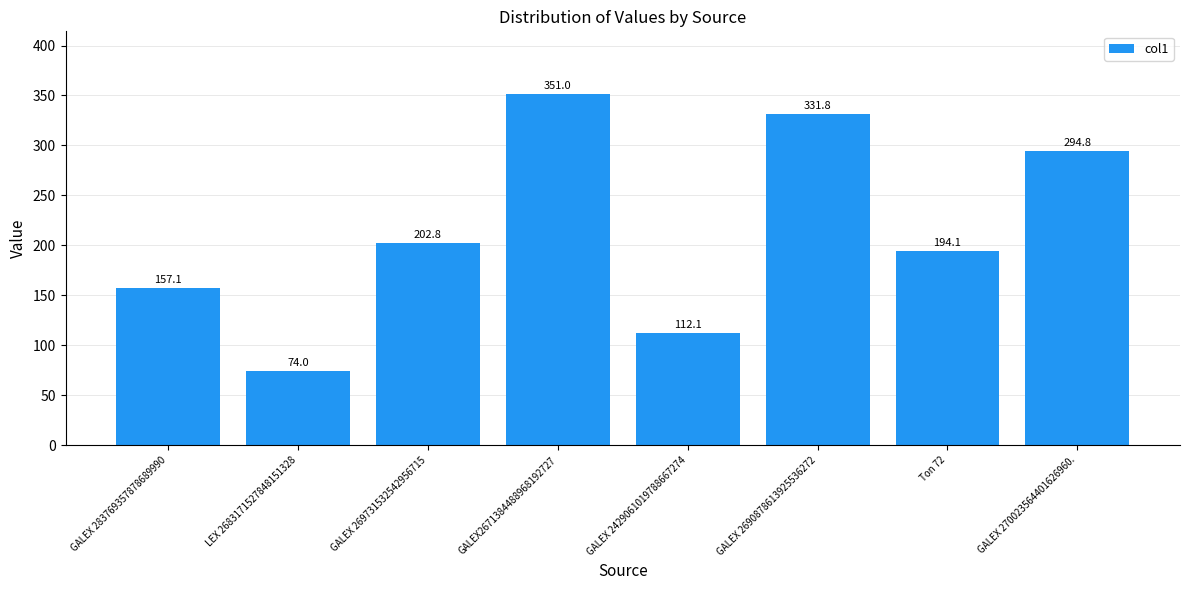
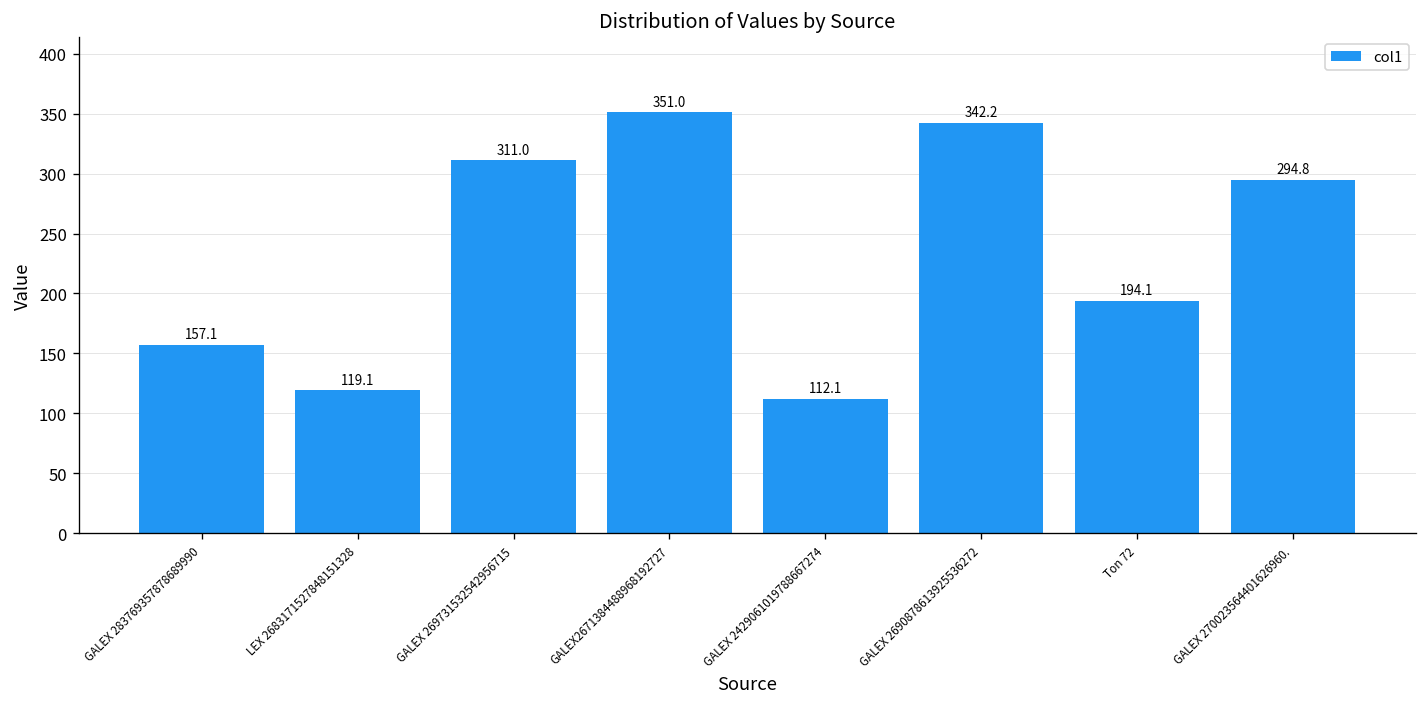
LEX 2683171527848151328: 74.0 -> 119.1
GALEX 269731532542956715: 202.8 -> 311.0
GALEX 2690878613925536272: 331.8 -> 342.2
